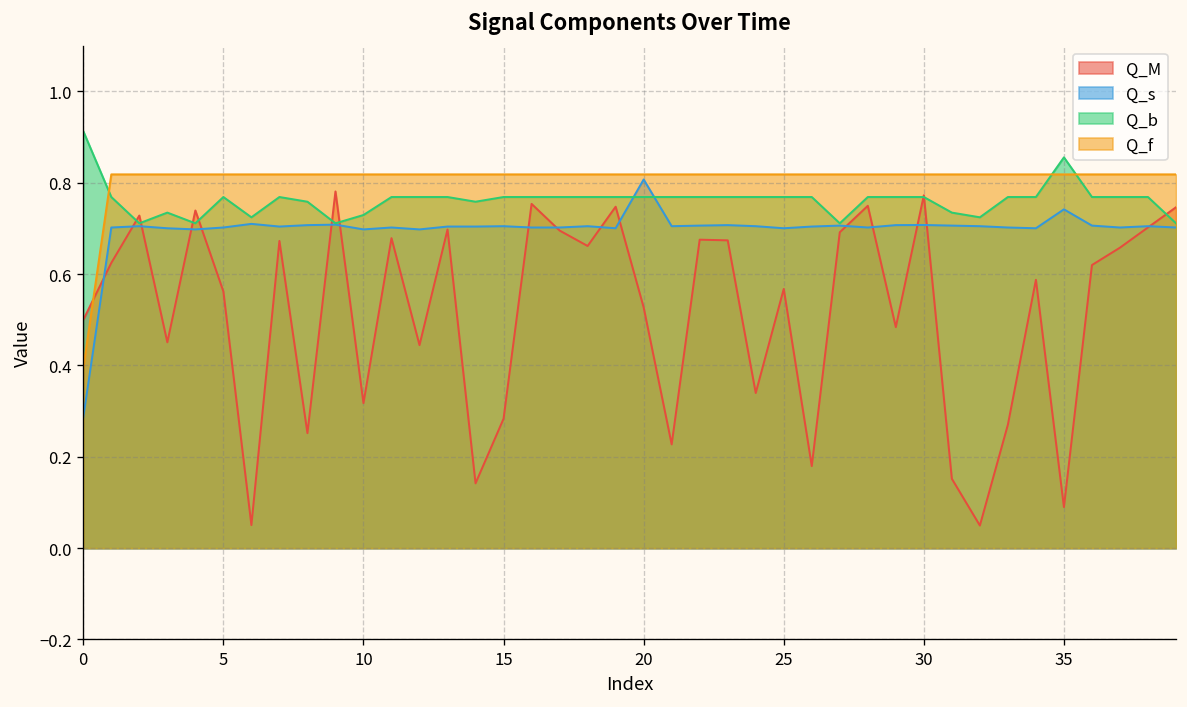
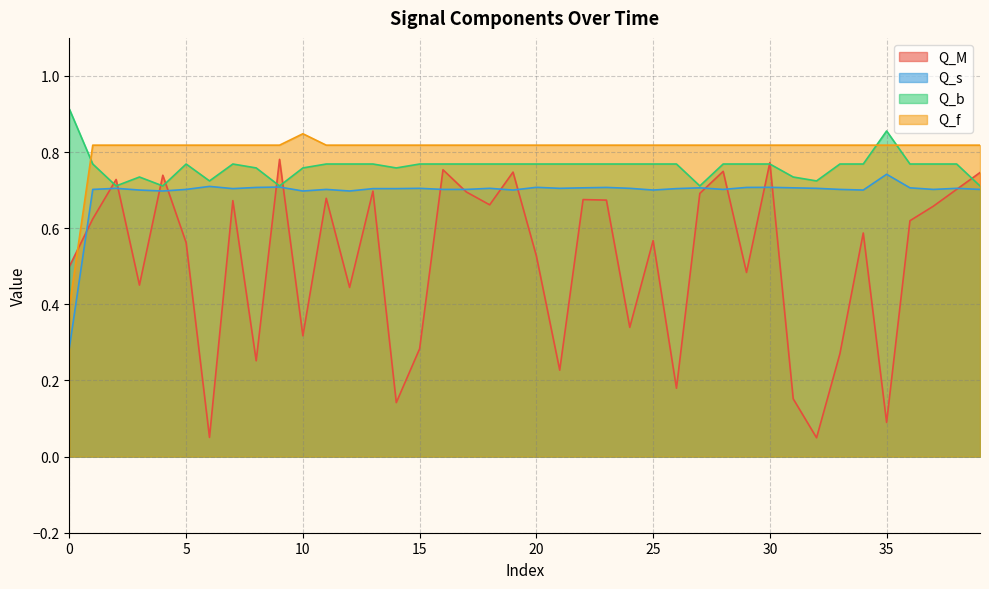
Q_b, 10: 0.73 -> 0.76
Q_f, 10: 0.82 -> 0.85
Q_s, 20: 0.81 -> 0.71
